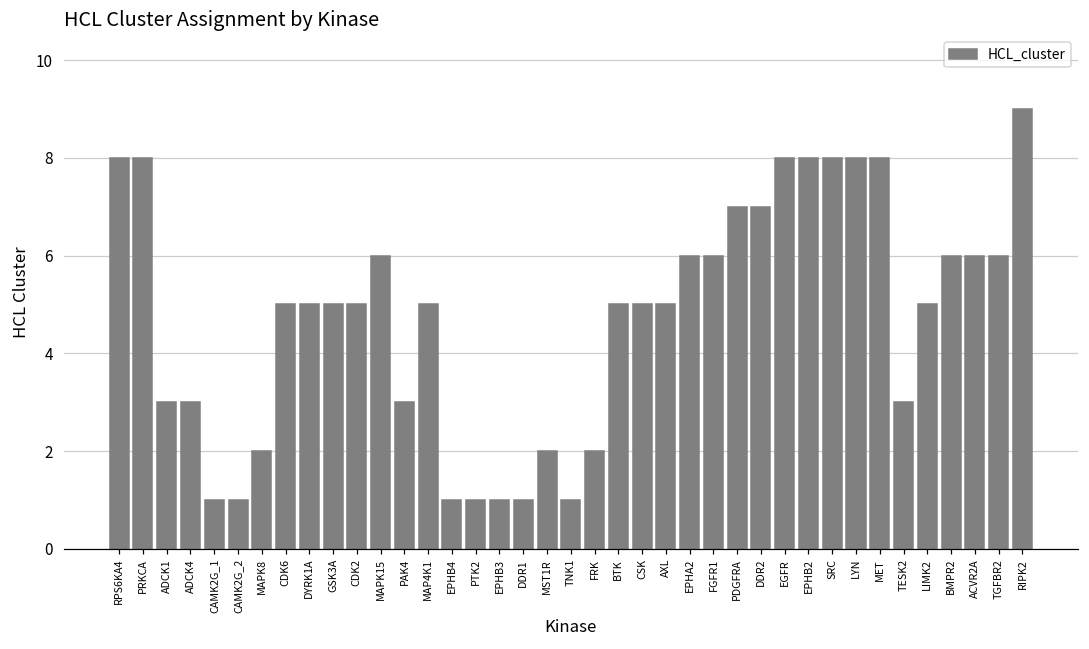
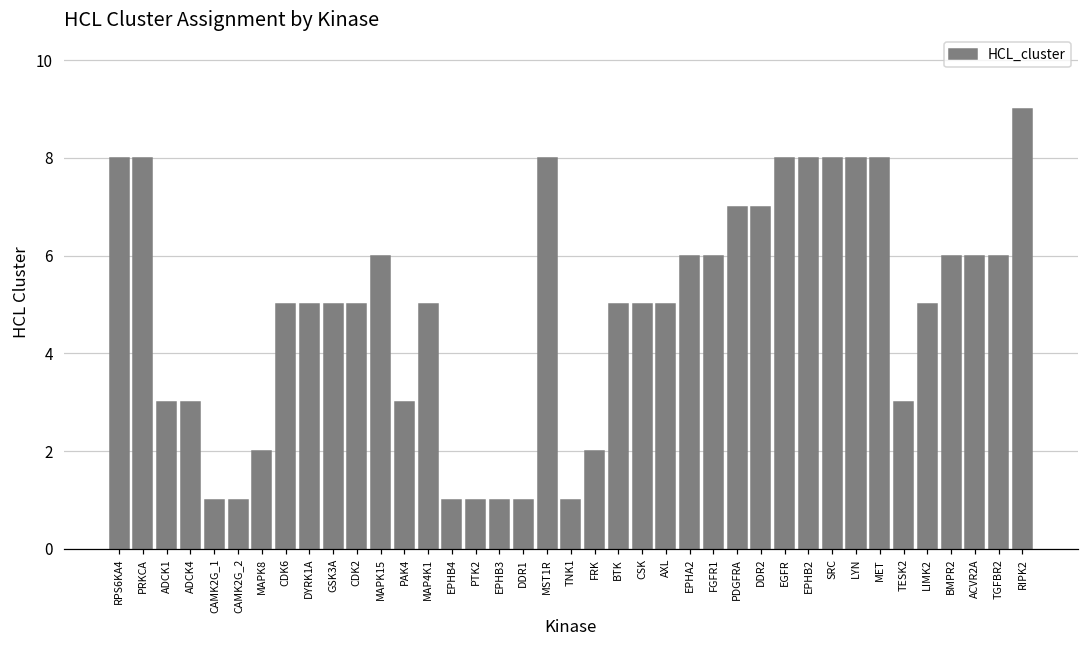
MST1R: 2 -> 8
